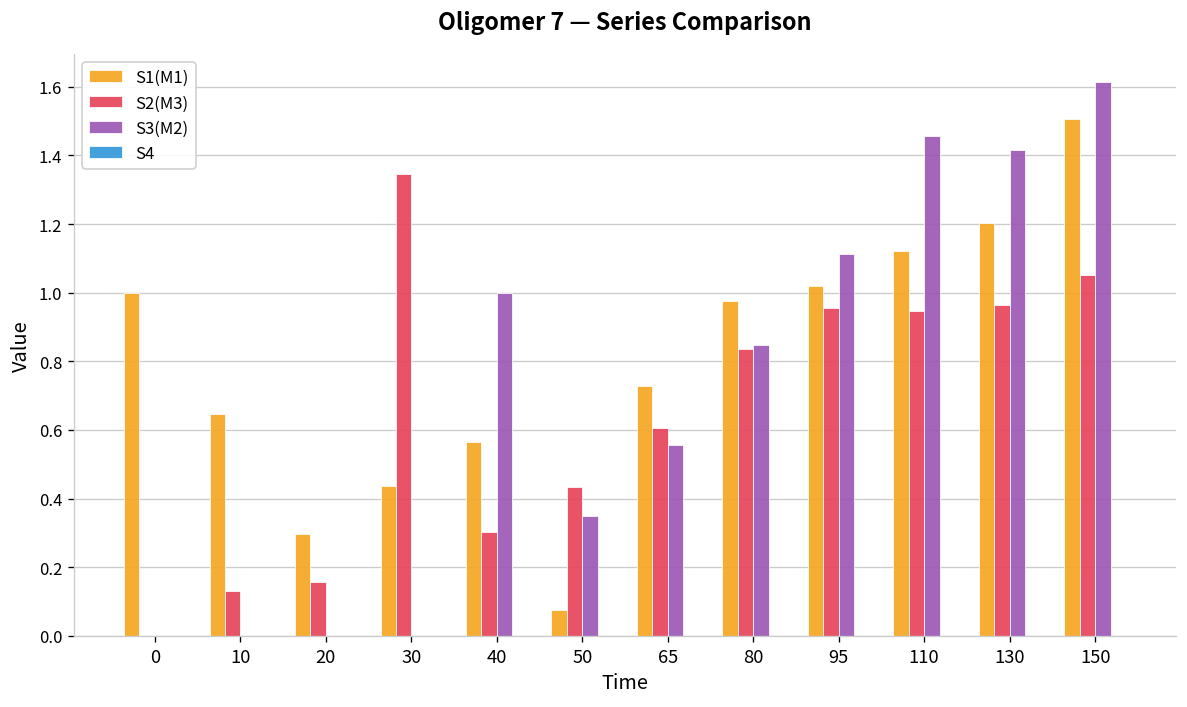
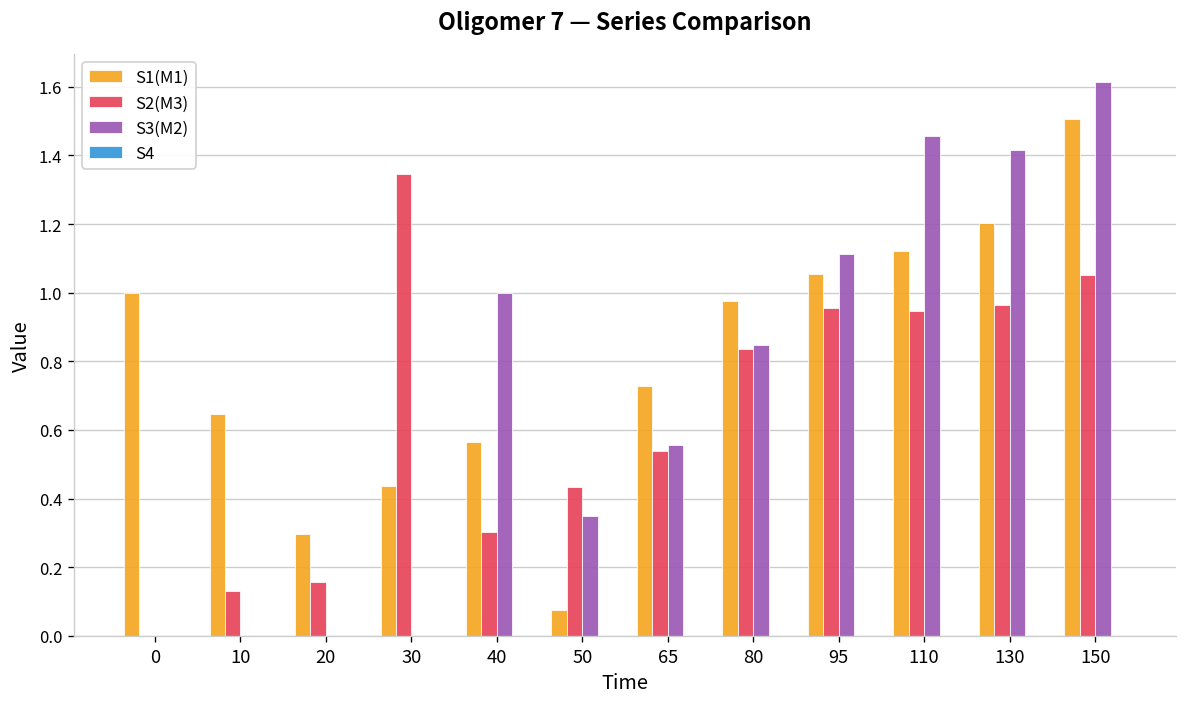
S2(M3), 65: 0.61 -> 0.54
S1(M1), 95: 1.02 -> 1.05
